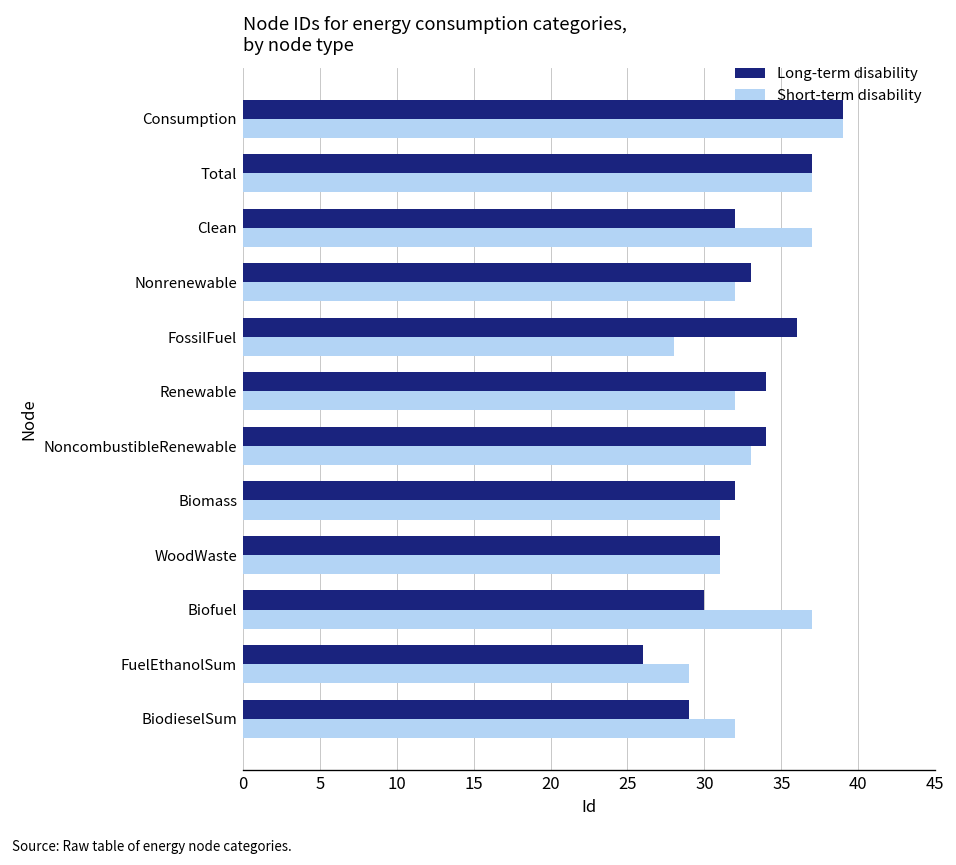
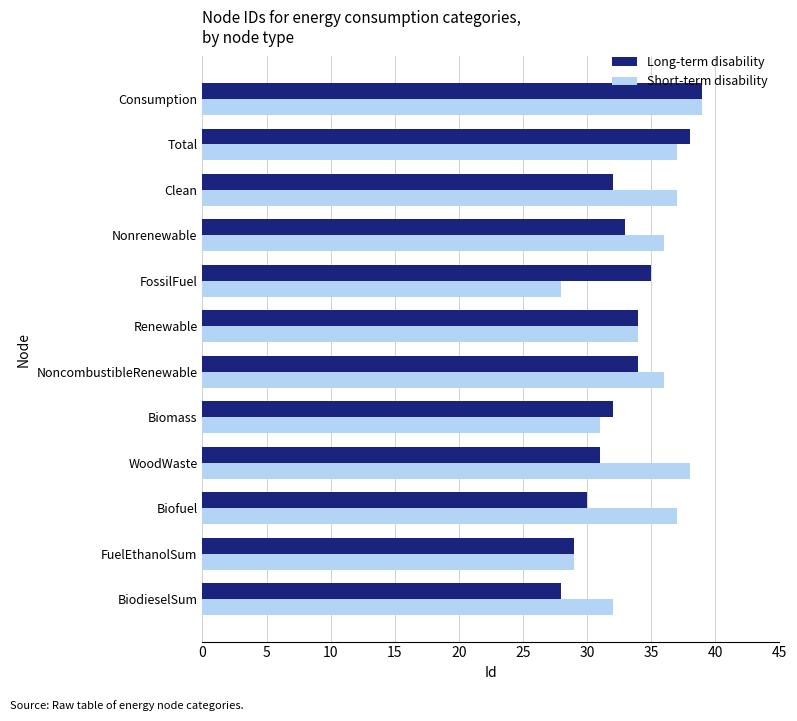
Long-term disability, Total: 37 -> 38
Short-term disability, Nonrenewable: 32 -> 36
Long-term disability, FossilFuel: 36 -> 35
Short-term disability, Renewable: 32 -> 34
Short-term disability, NoncombustibleRenewable: 33 -> 36
Short-term disability, WoodWaste: 31 -> 38
Long-term disability, FuelEthanolSum: 26 -> 29
Long-term disability, BiodieselSum: 29 -> 28
